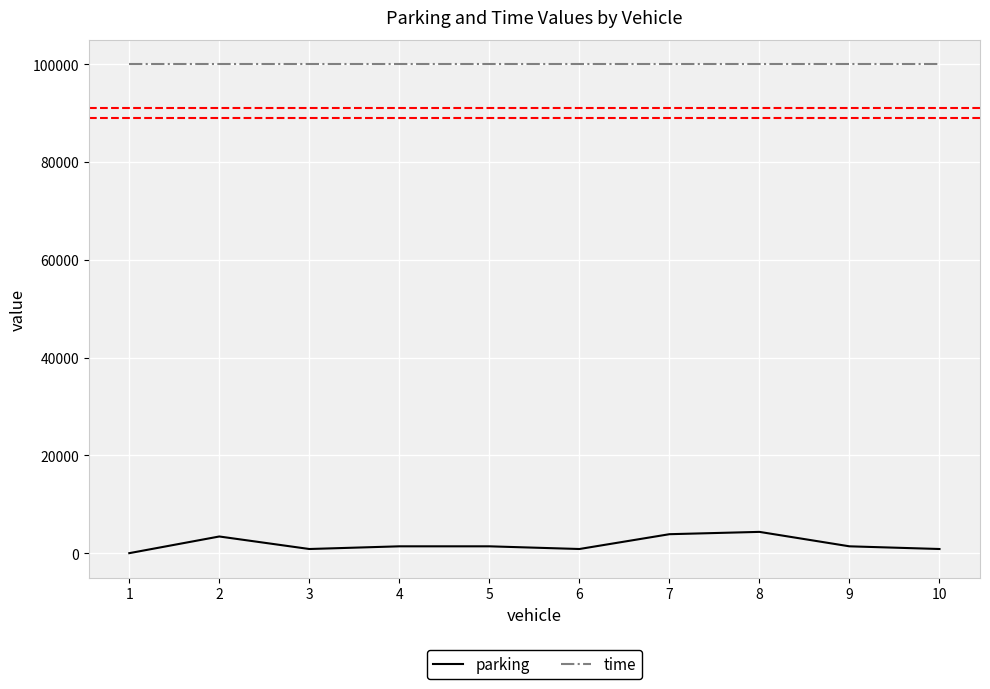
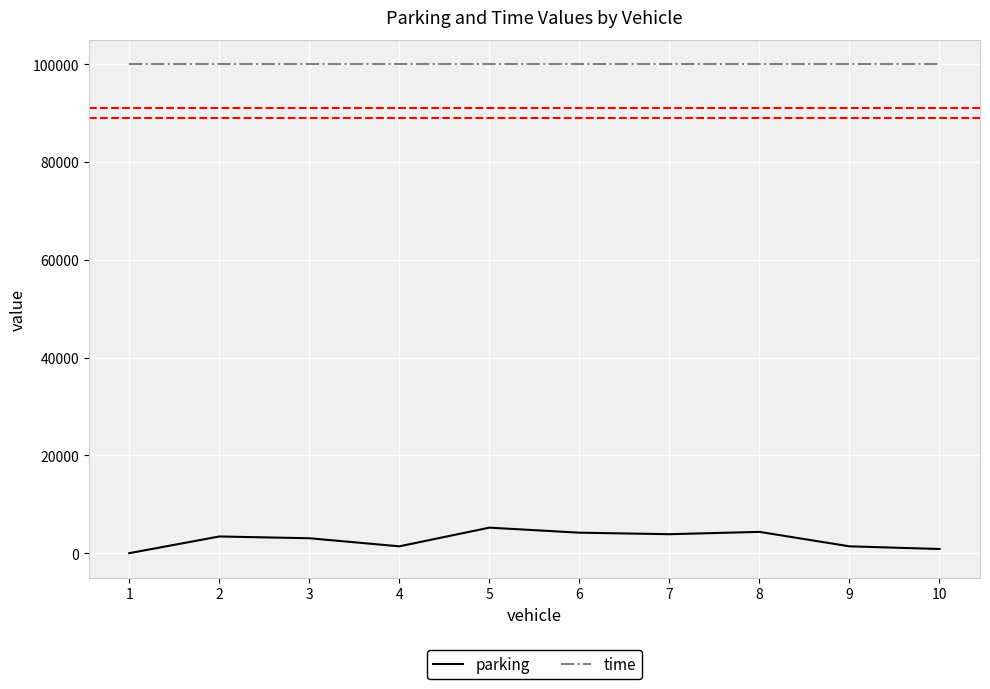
parking, 3: 1000 -> 3000
parking, 5: 1000 -> 5000
parking, 6: 1000 -> 4000
